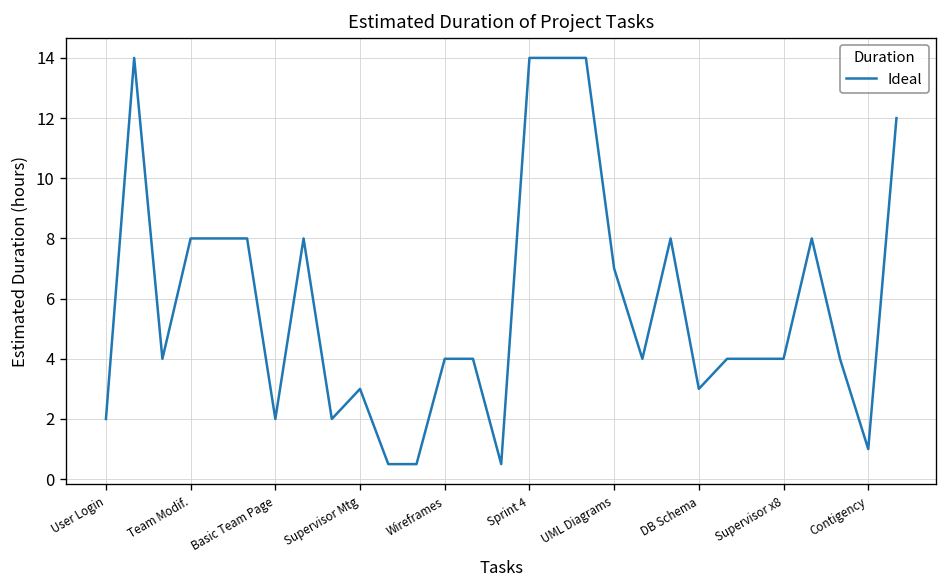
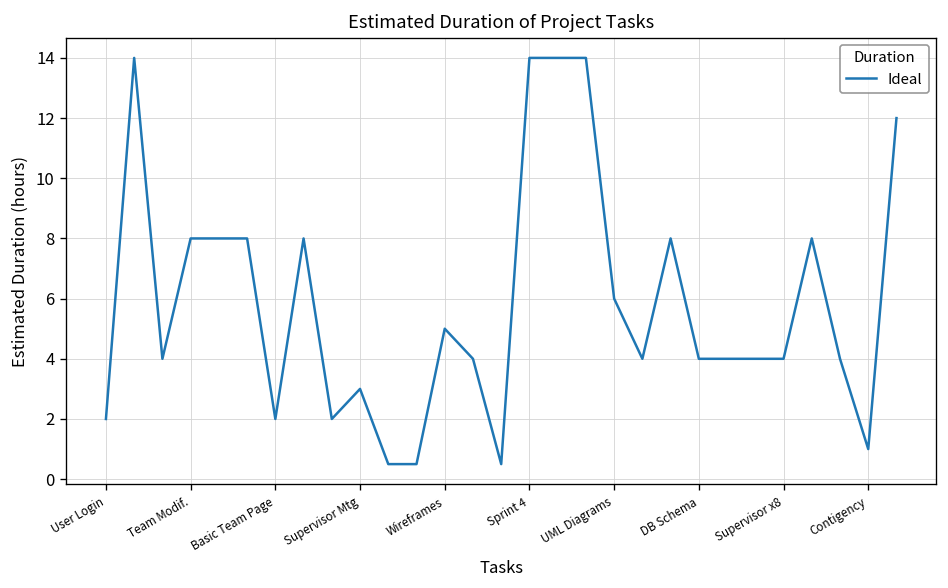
Wireframes: 4 -> 5
UML Diagrams: 7 -> 6
DB Schema: 3 -> 4
